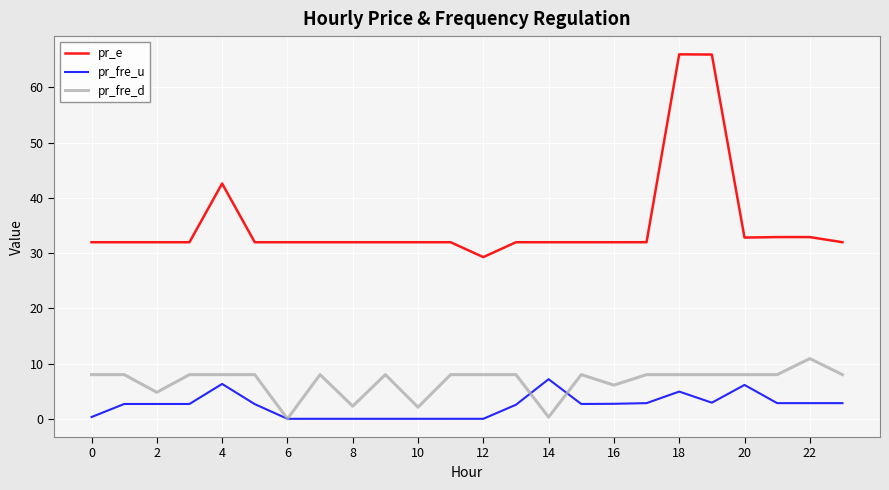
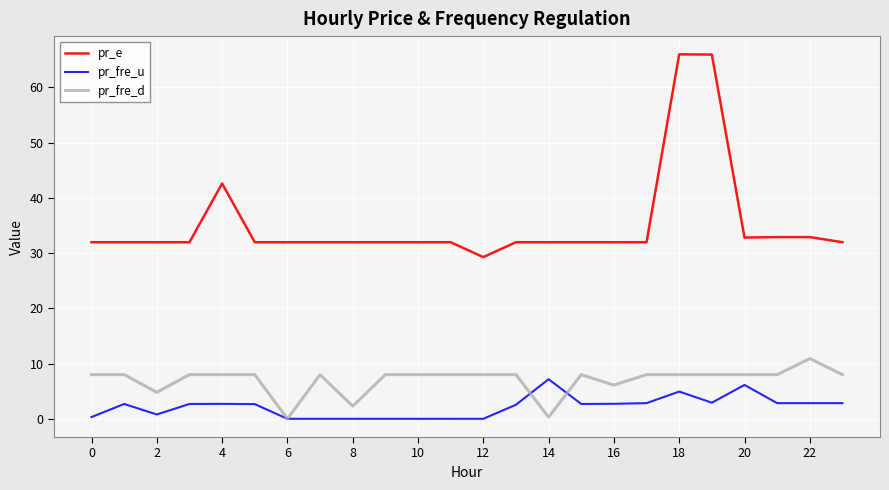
pr_fre_u, 2: 3 -> 1
pr_fre_u, 4: 6 -> 3
pr_fre_d, 10: 2 -> 8
